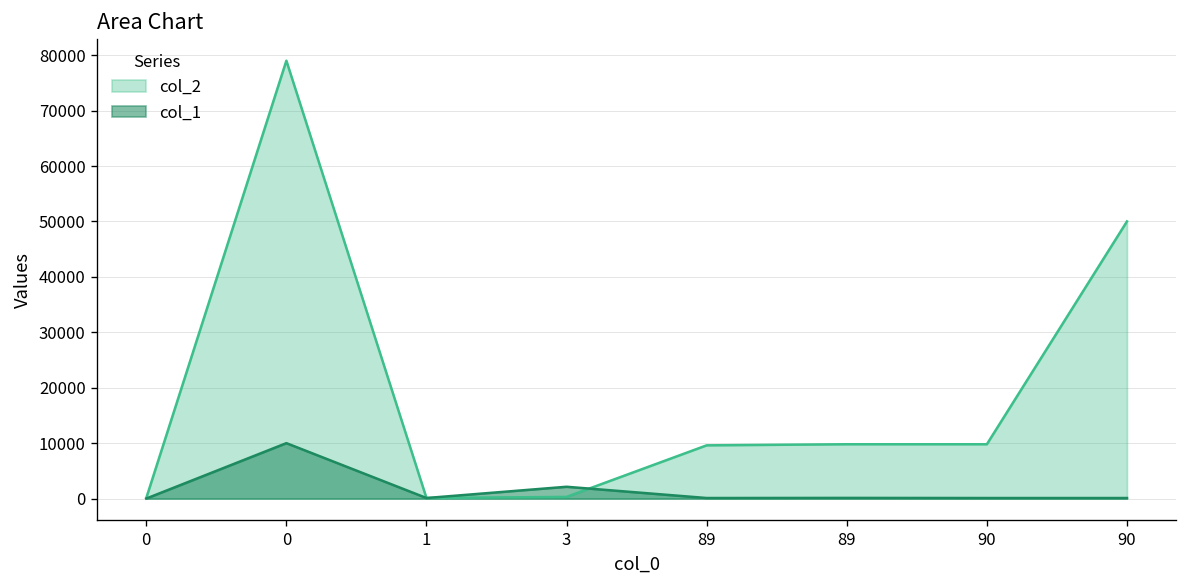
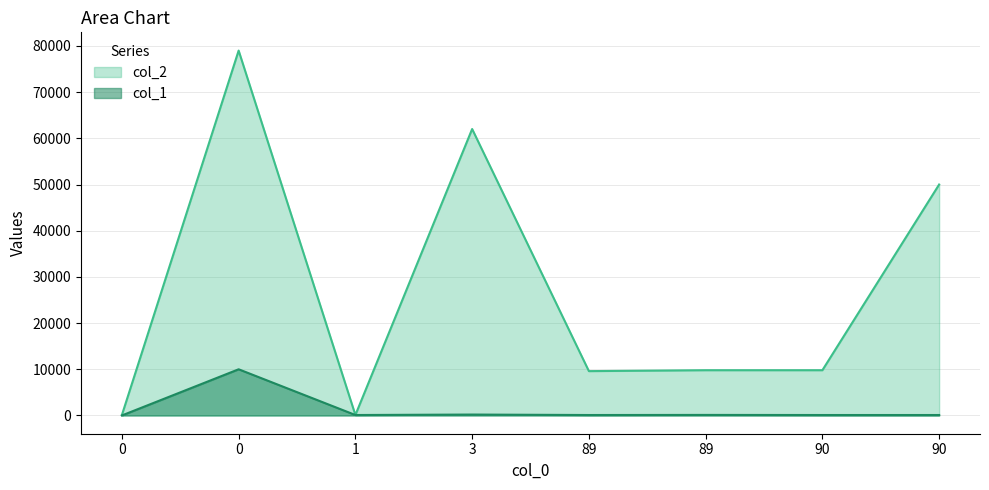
col_2, 3: 0 -> 62000
col_1, 3: 2000 -> 0
